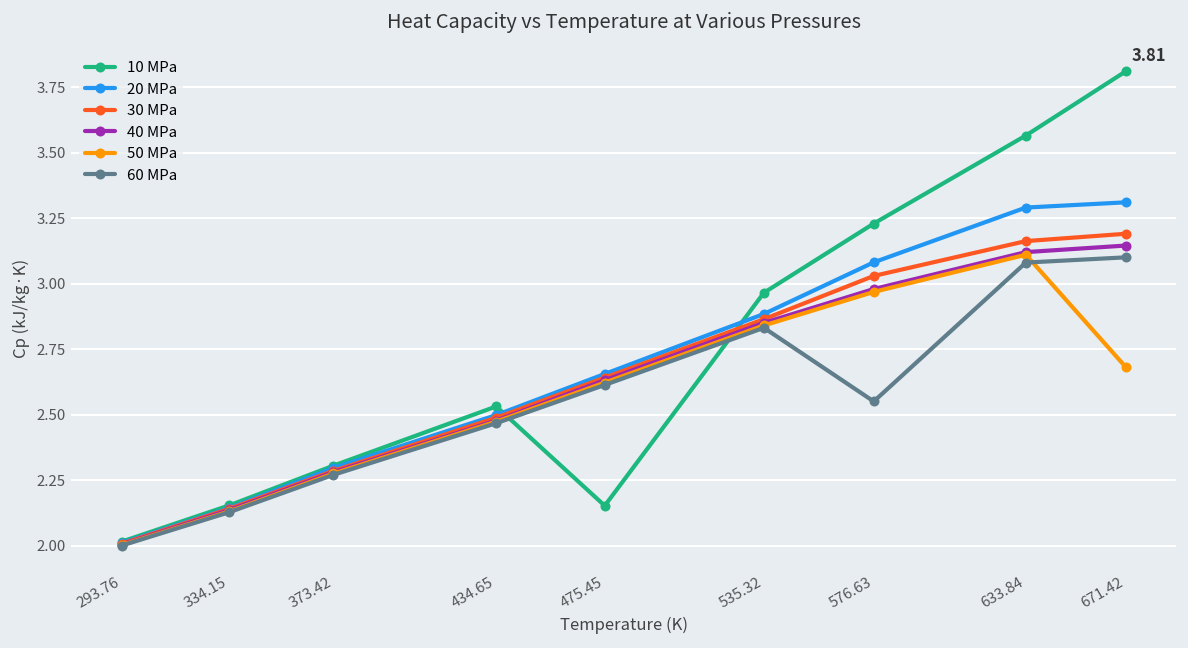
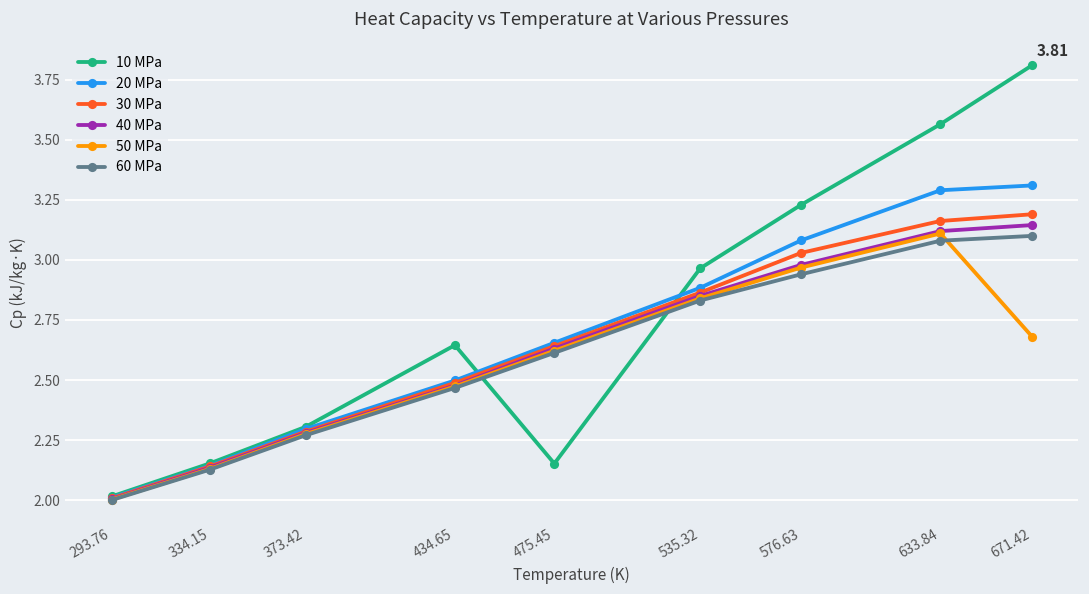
10 MPa, 434.65: 2.53 -> 2.65
60 MPa, 576.63: 2.55 -> 2.94
